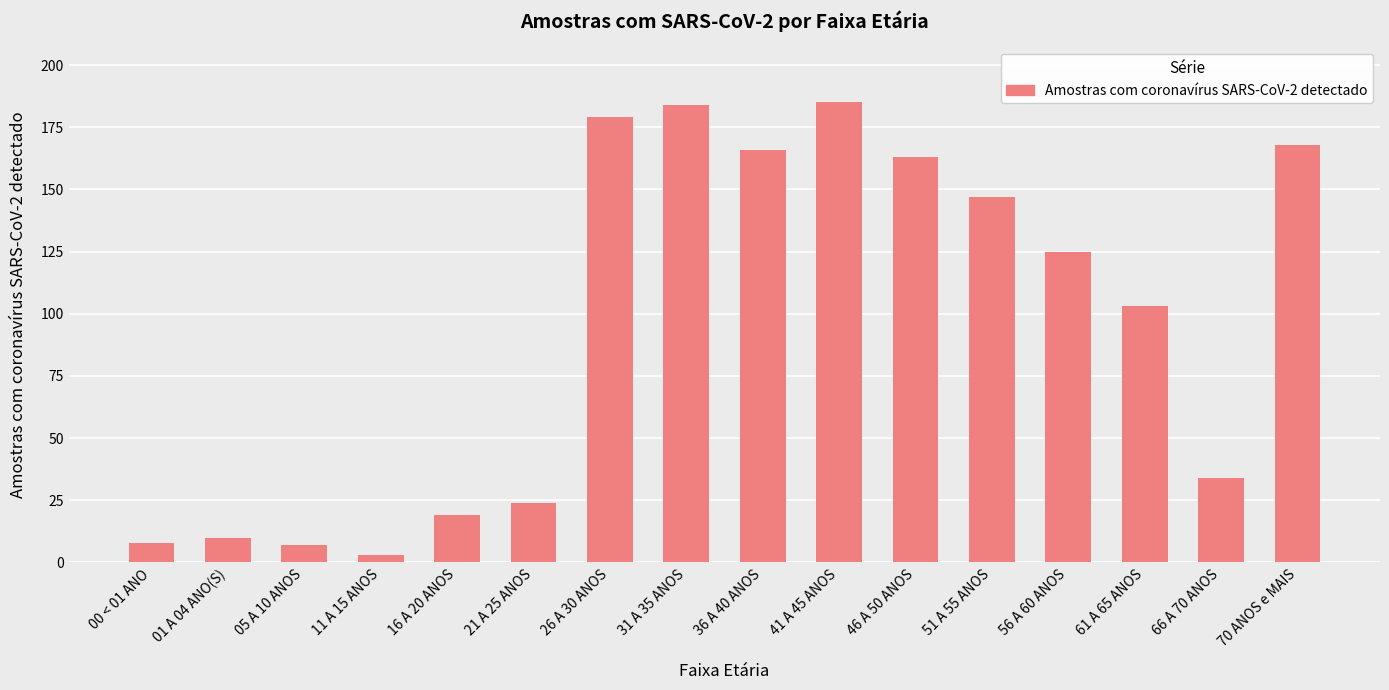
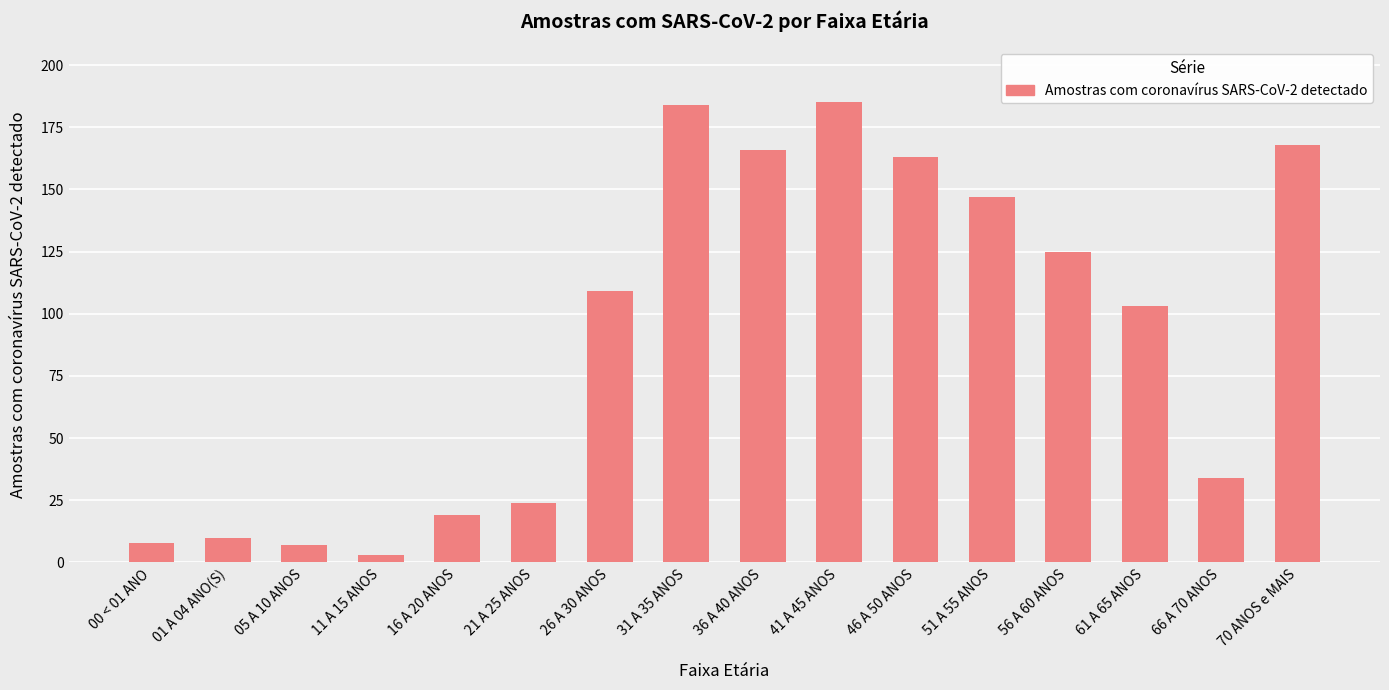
26 A 30 ANOS: 179 -> 109
